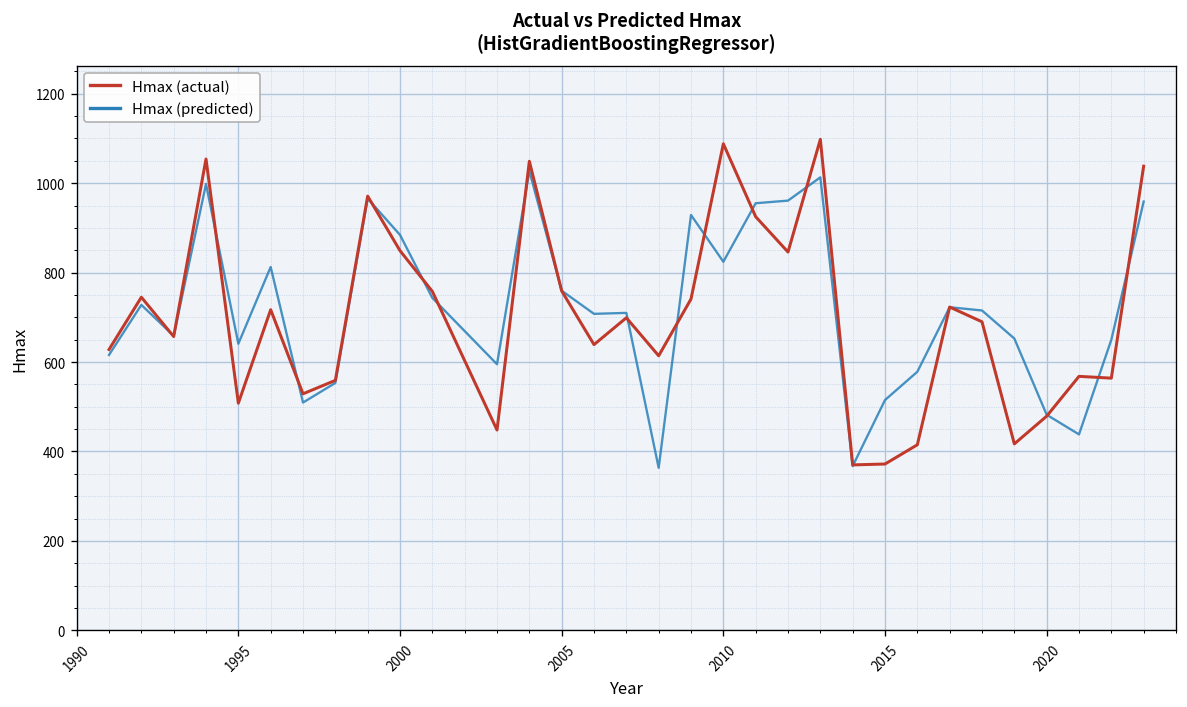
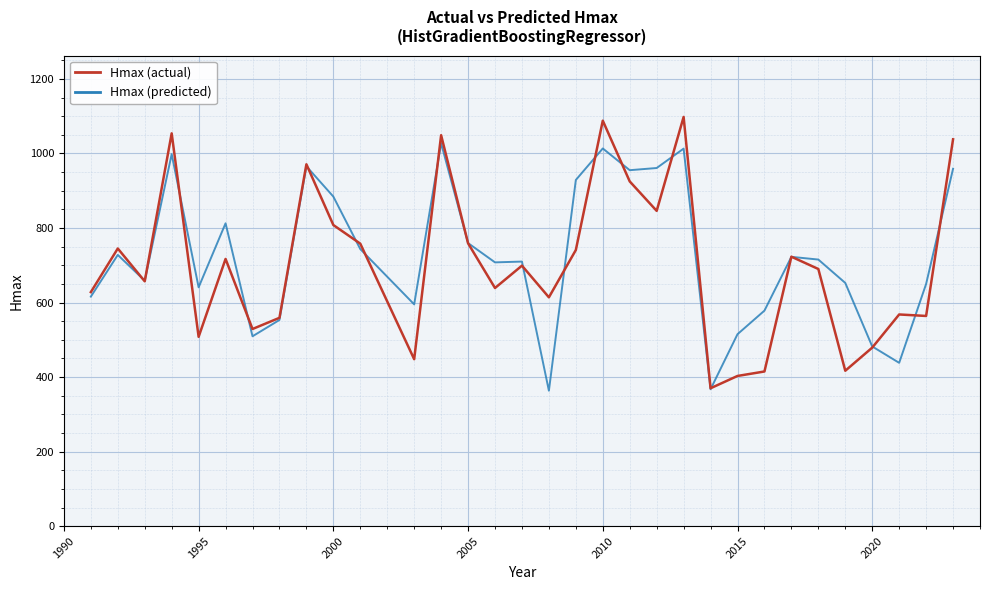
Hmax (actual), 2000: 850 -> 810
Hmax (predicted), 2010: 820 -> 1010
Hmax (actual), 2015: 370 -> 400
